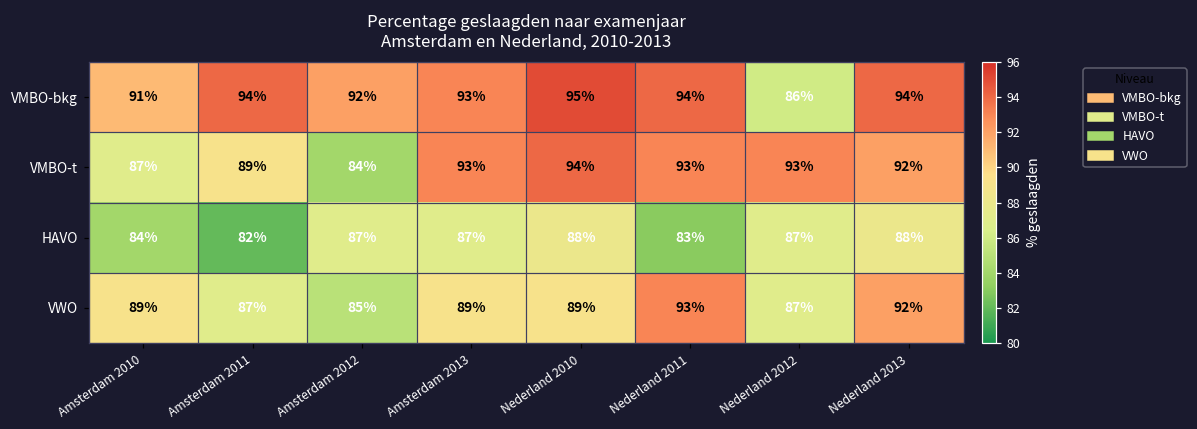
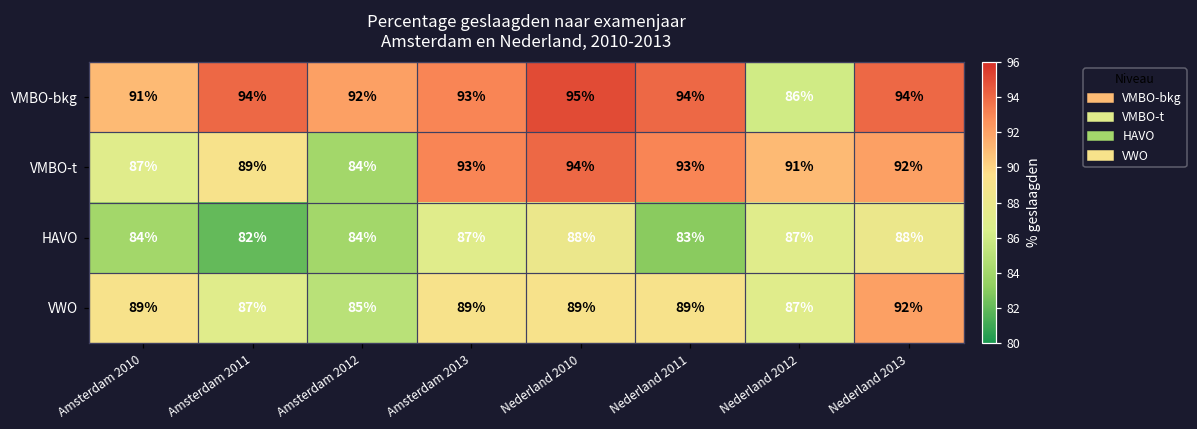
VMBO-t, Nederland 2012: 93% -> 91%
HAVO, Amsterdam 2012: 87% -> 84%
VWO, Nederland 2011: 93% -> 89%
